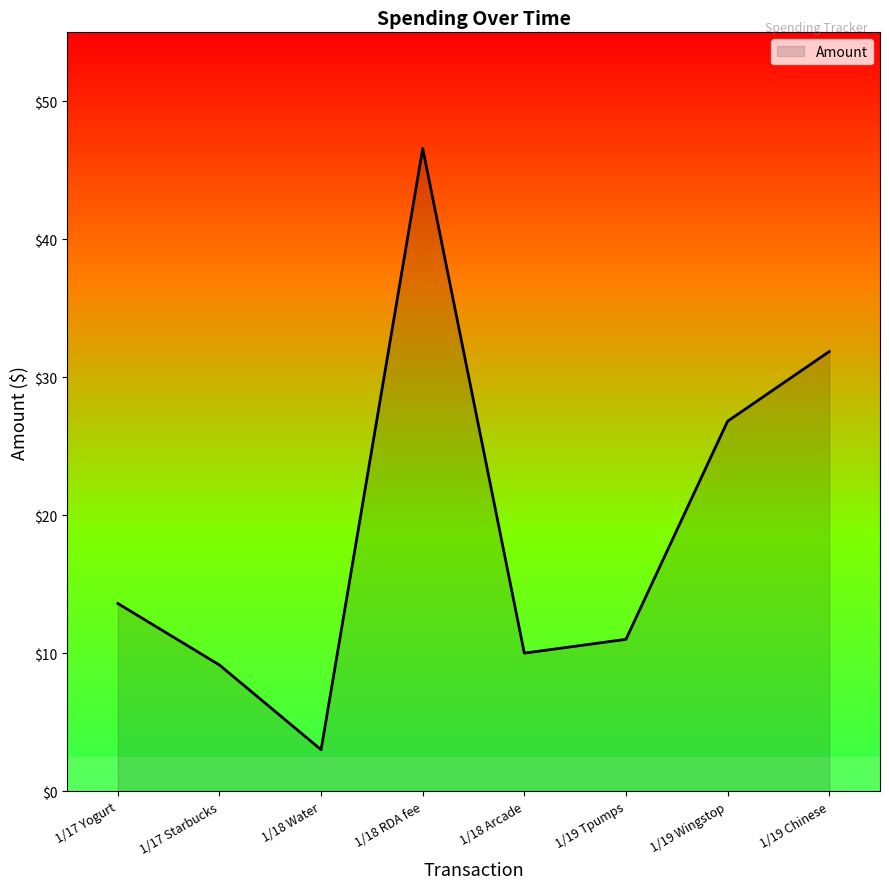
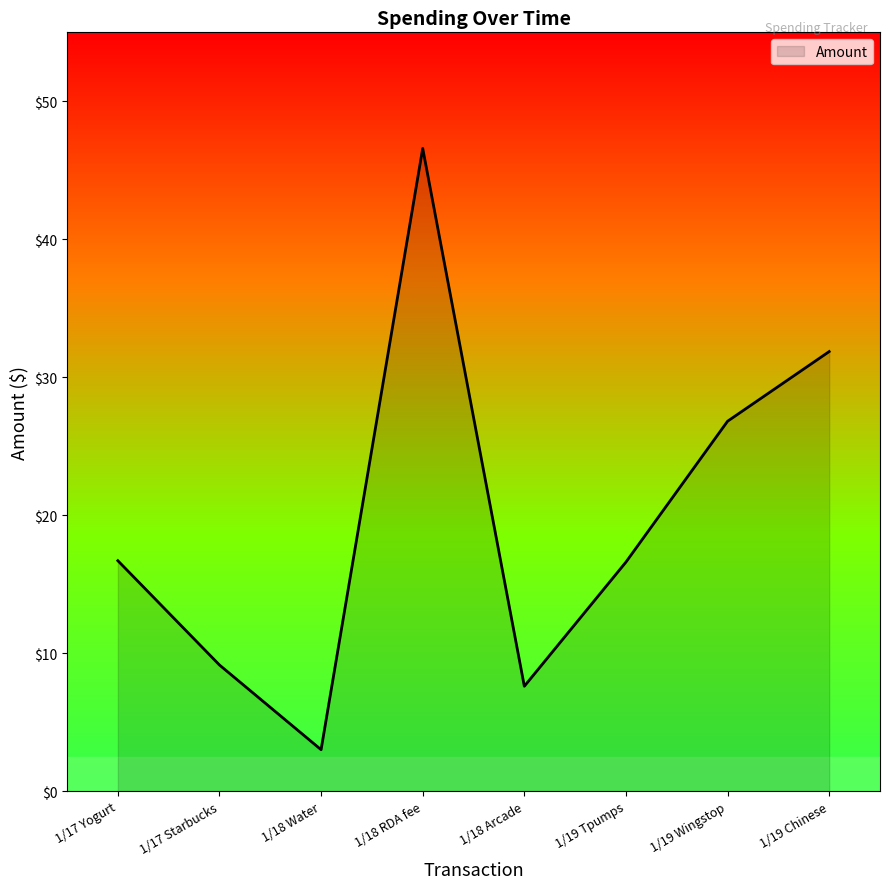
1/17 Yogurt: $13.6 -> $16.7
1/18 Arcade: $10.0 -> $7.6
1/19 Tpumps: $11.0 -> $16.6
